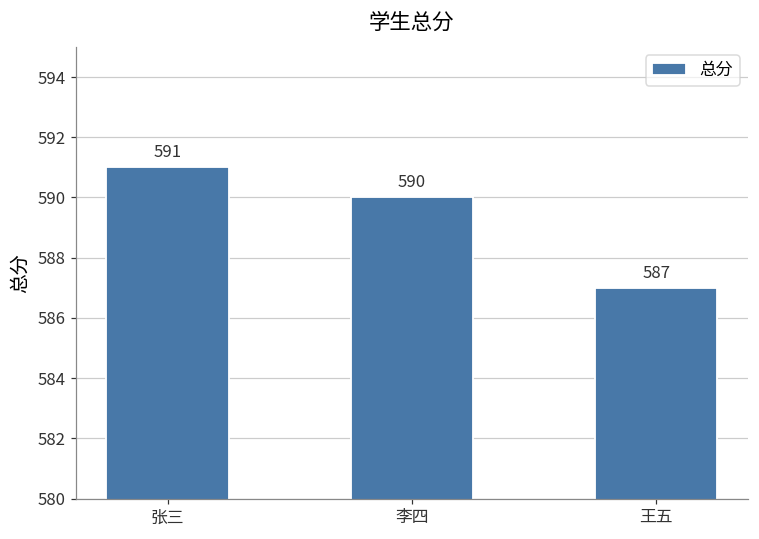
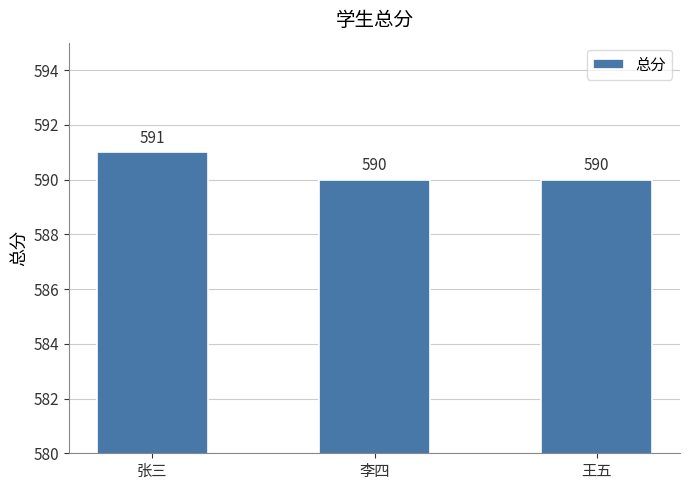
王五: 587 -> 590
